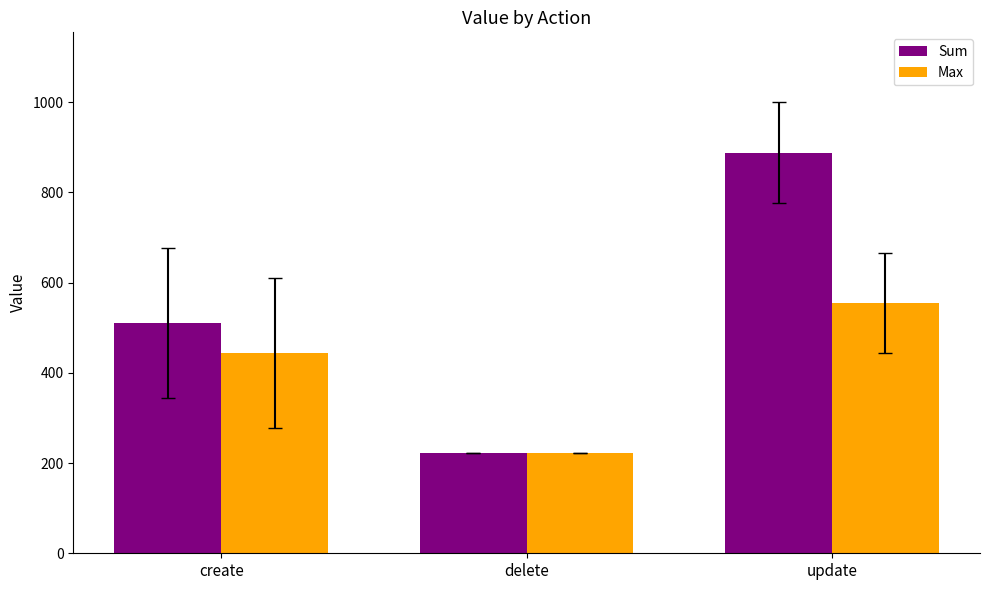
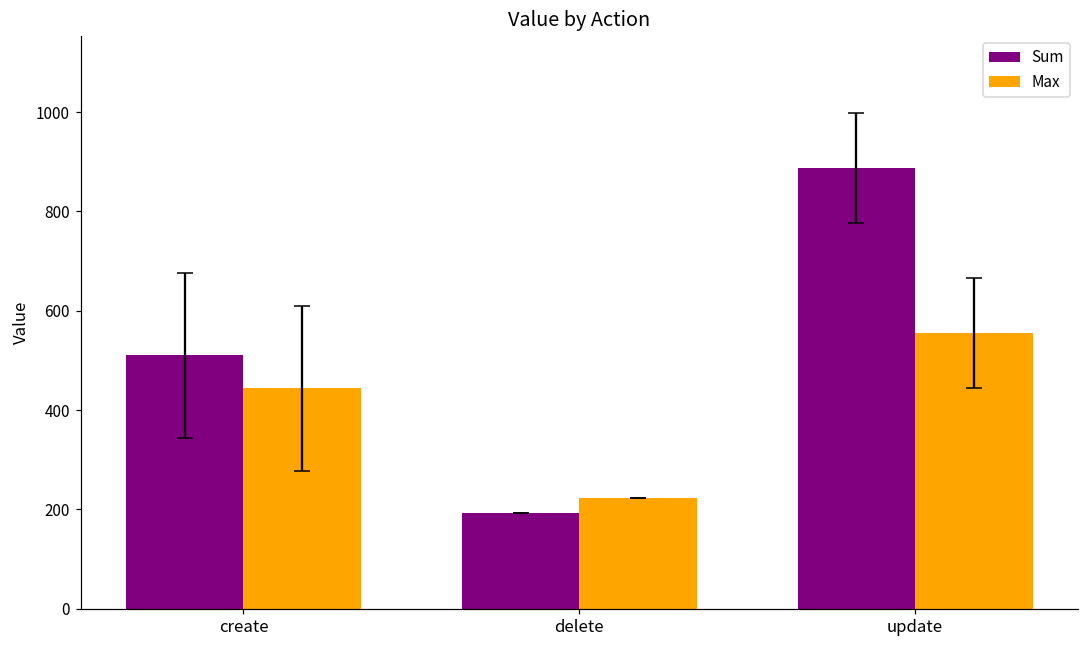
Sum, delete: 220 -> 190
